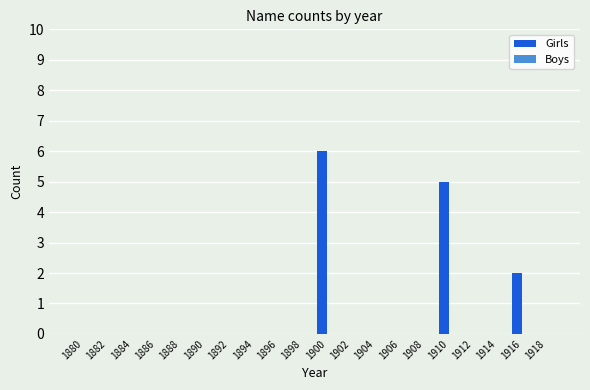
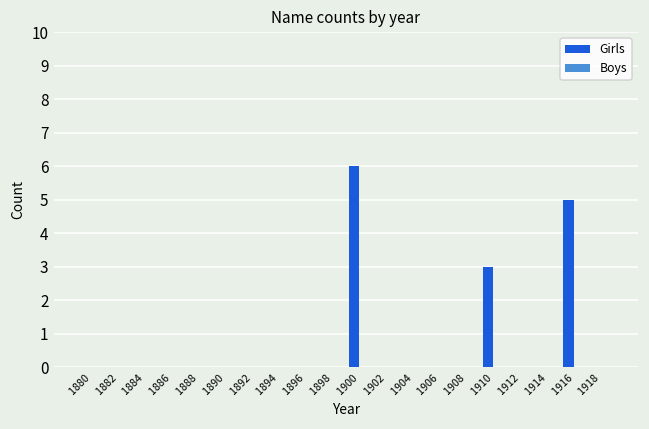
Girls, 1910: 5 -> 3
Girls, 1916: 2 -> 5
